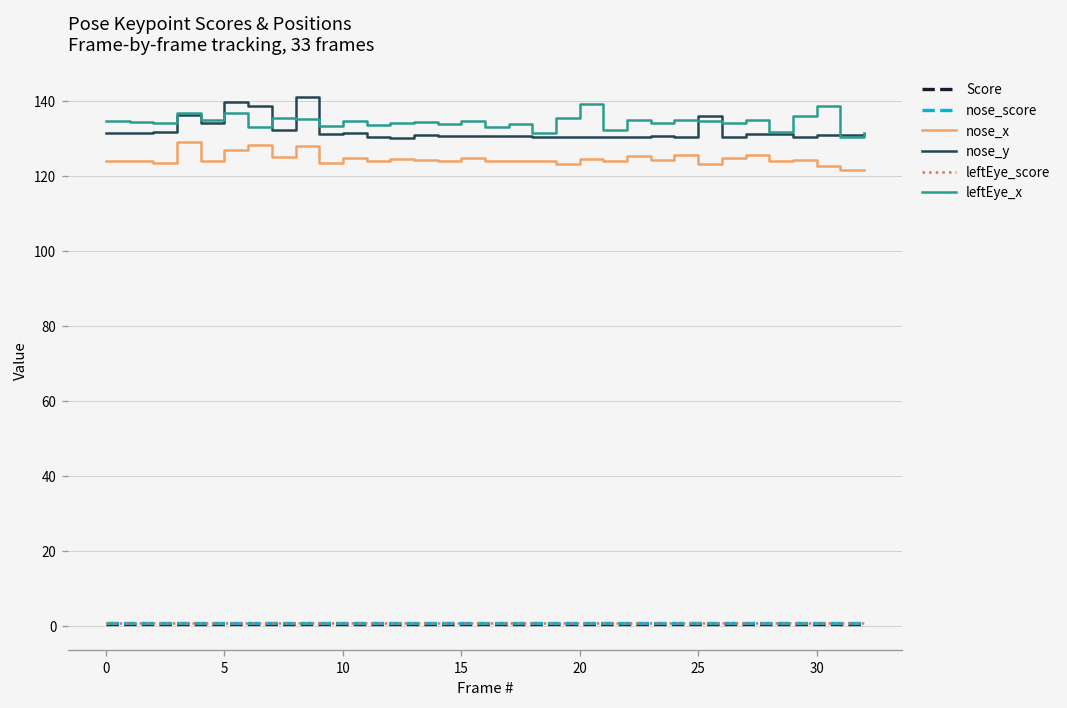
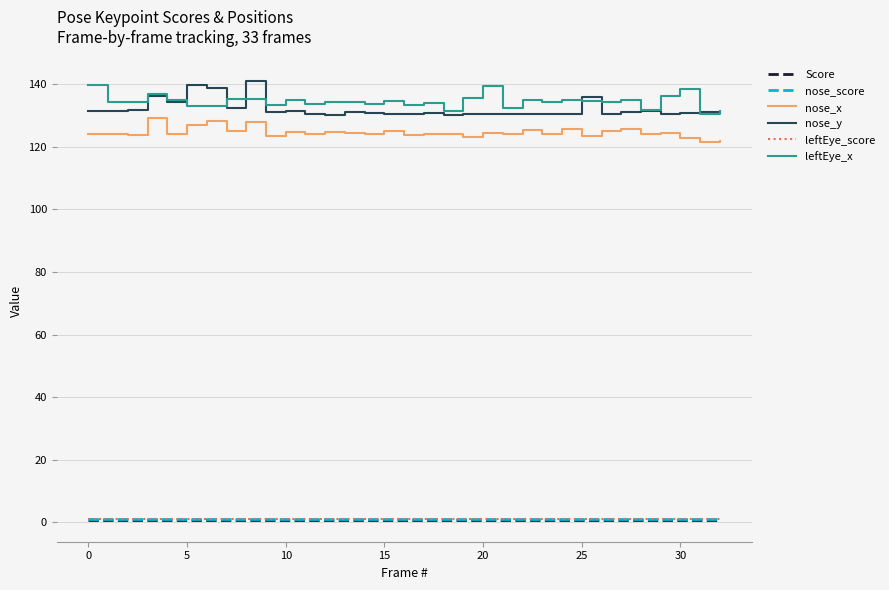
leftEye_x, 0: 135 -> 140
leftEye_x, 5: 137 -> 133
